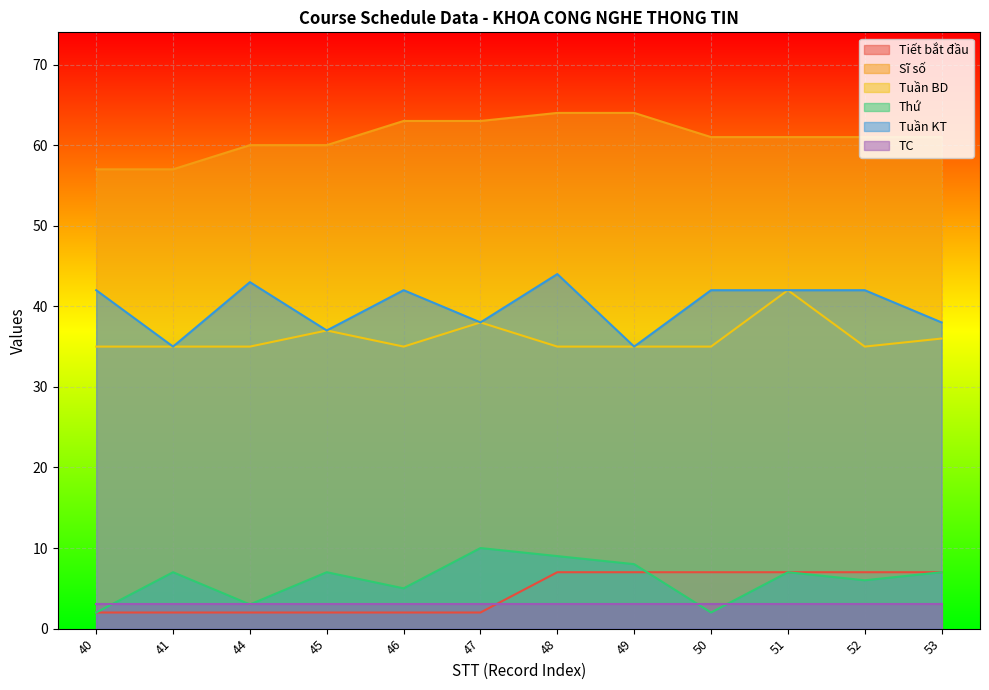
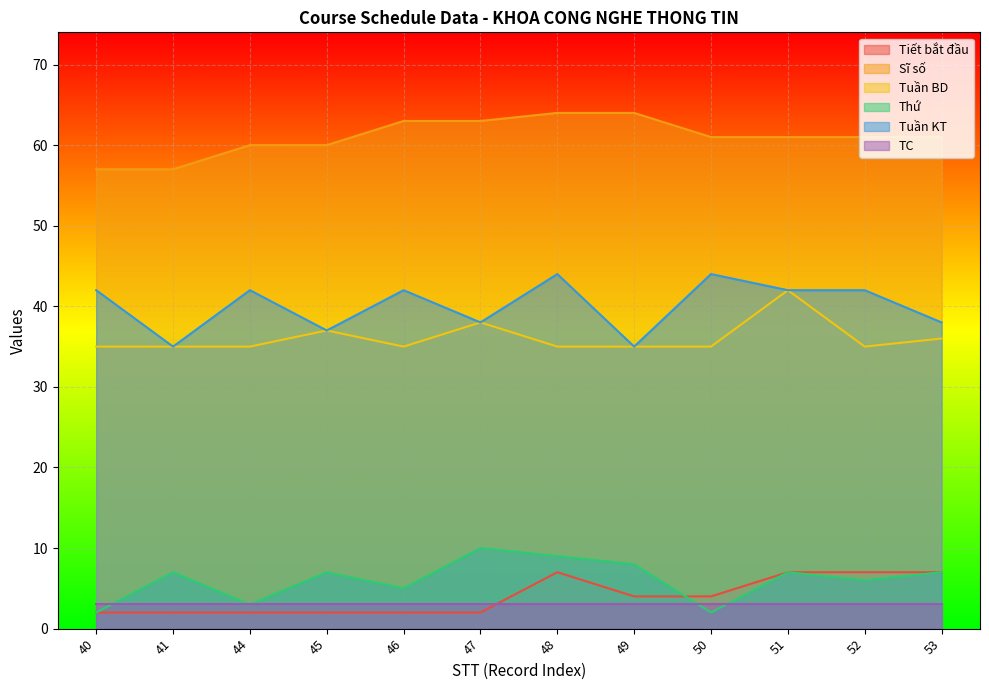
Tuần KT, 44: 43 -> 42
Tiết bắt đầu, 49: 7 -> 4
Tiết bắt đầu, 50: 7 -> 4
Tuần KT, 50: 42 -> 44
